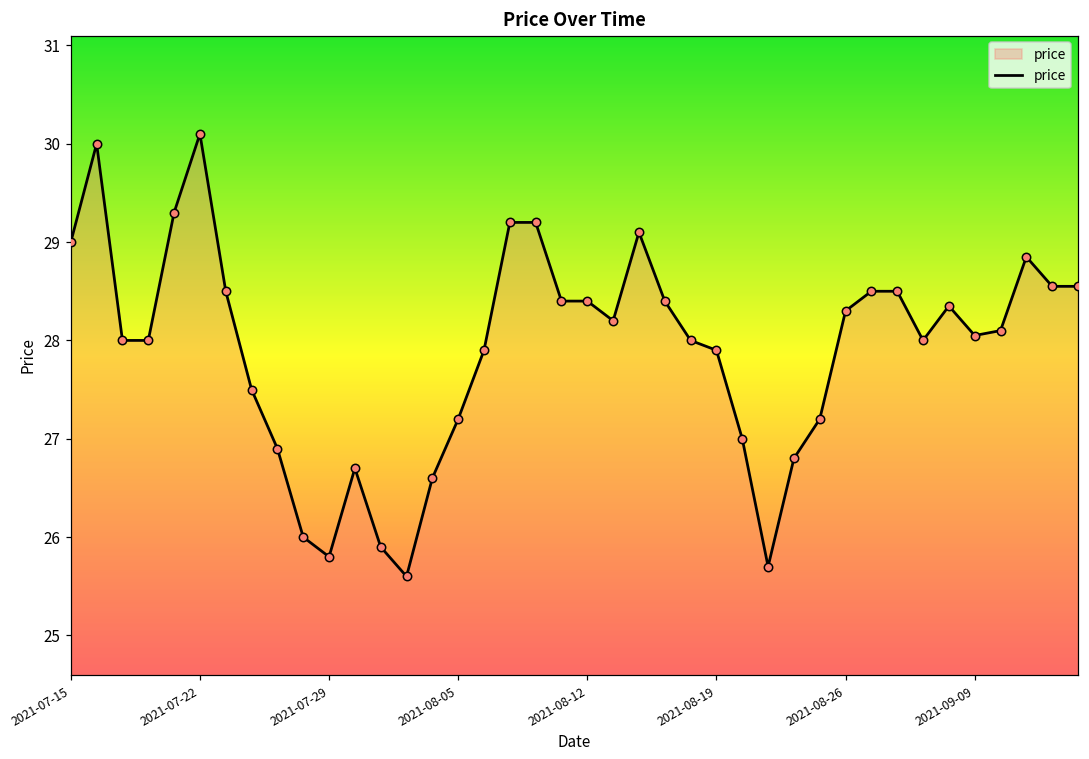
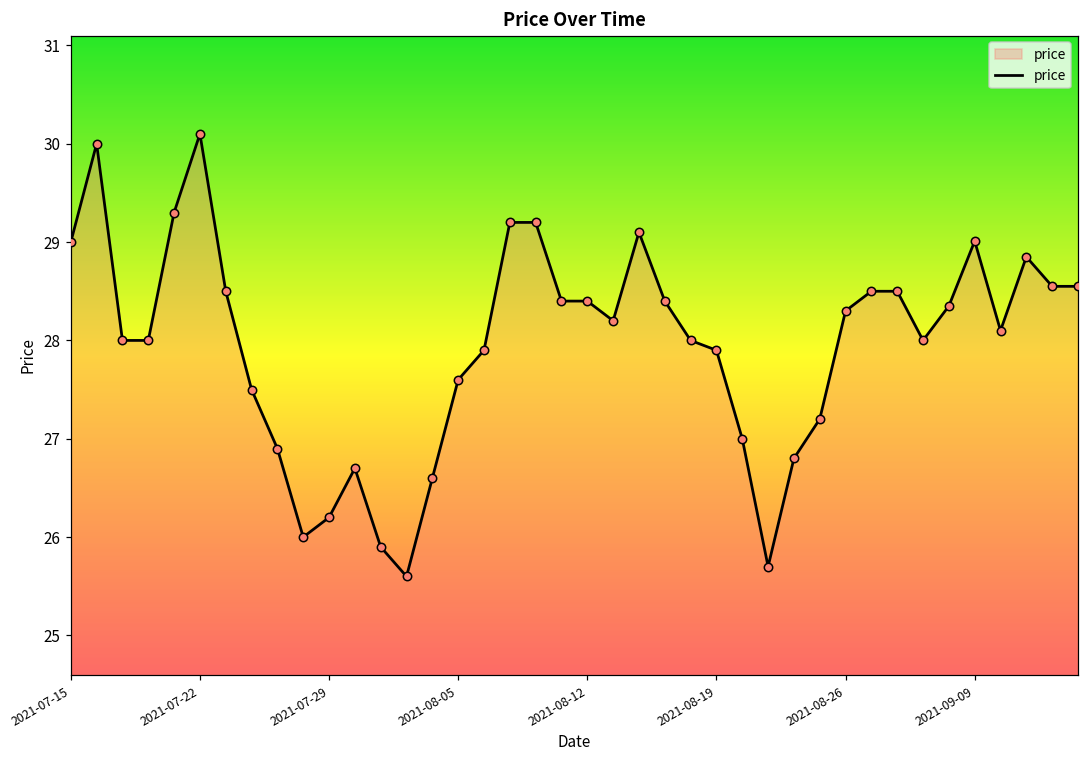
2021-07-29: 25.8 -> 26.2
2021-08-05: 27.2 -> 27.6
2021-09-09: 28.1 -> 29.0
